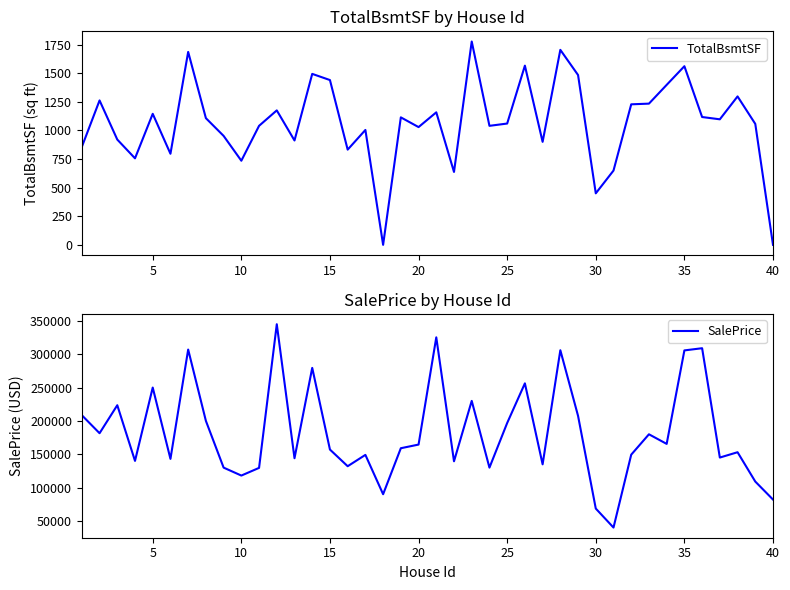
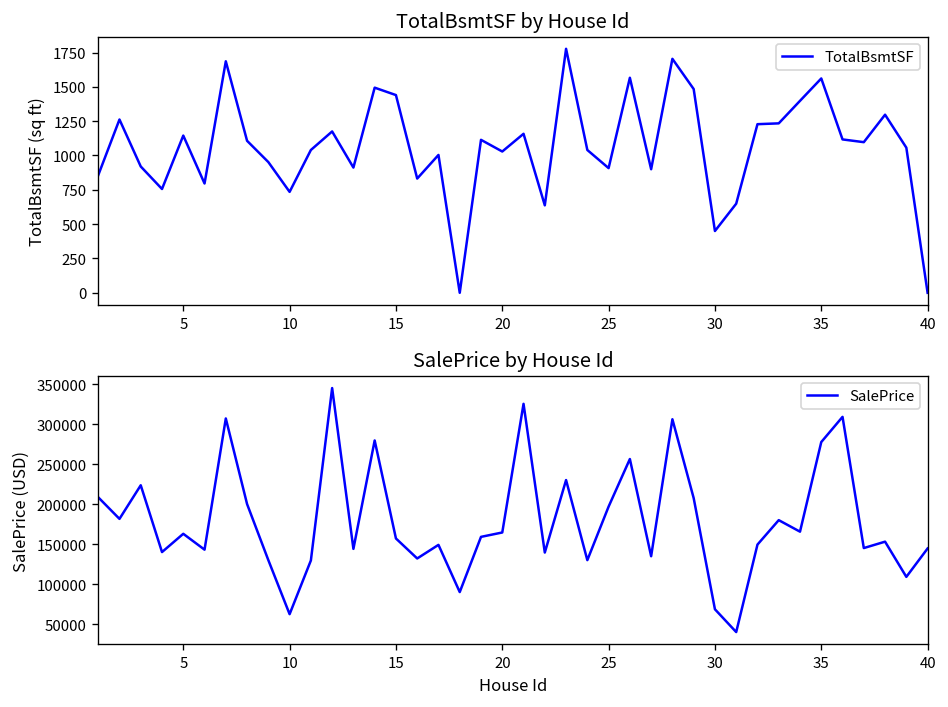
TotalBsmtSF by House Id, 25: 1060 -> 910
SalePrice by House Id, 5: 250000 -> 160000
SalePrice by House Id, 10: 120000 -> 60000
SalePrice by House Id, 35: 310000 -> 280000
SalePrice by House Id, 40: 80000 -> 140000
